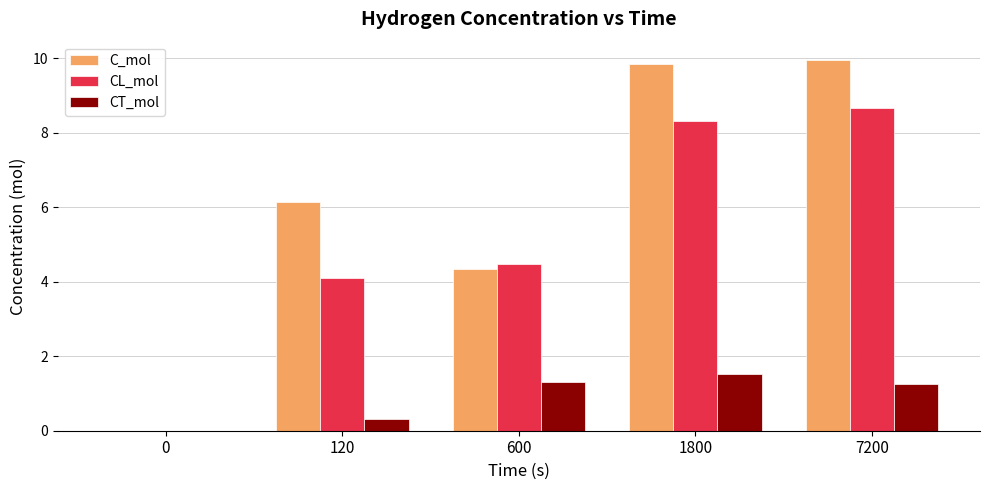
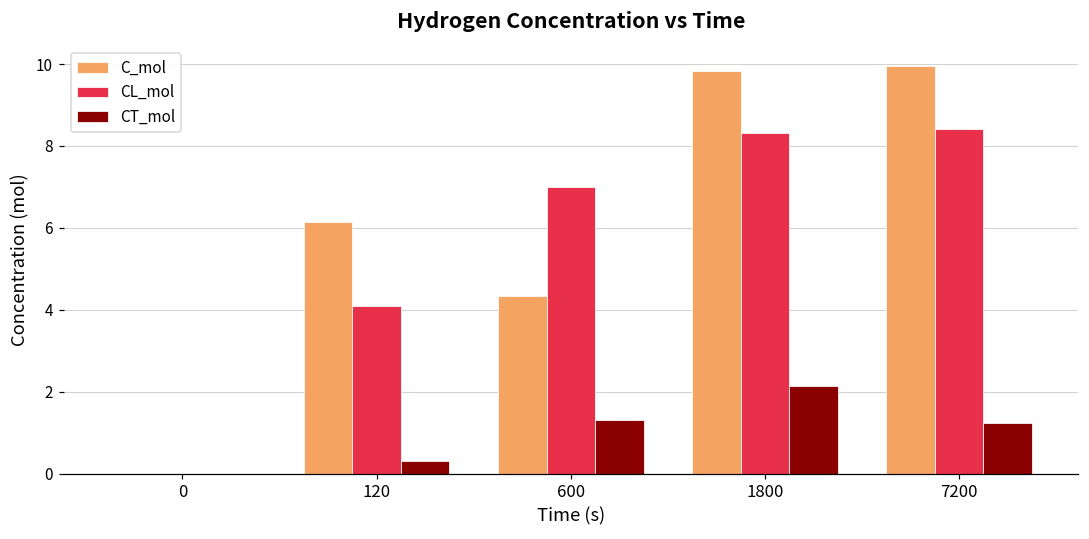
CL_mol, 600: 4.5 -> 7.0
CT_mol, 1800: 1.5 -> 2.2
CL_mol, 7200: 8.7 -> 8.4
